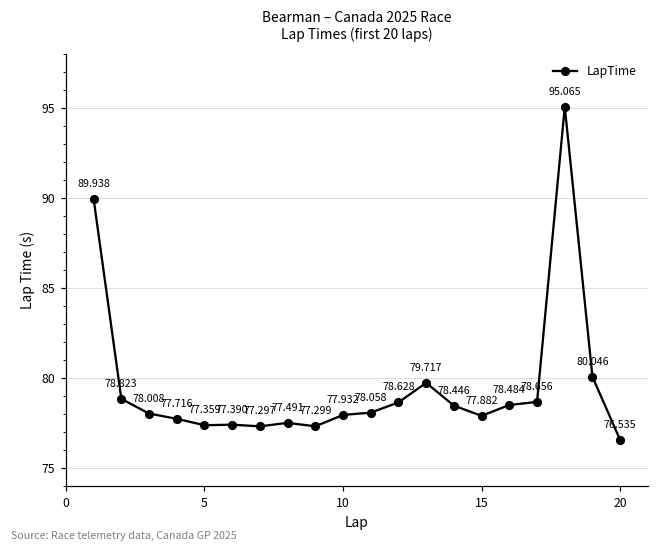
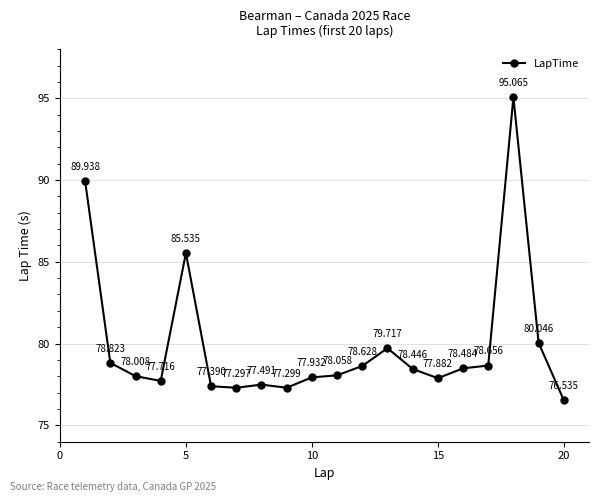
5: 77.359 -> 85.535
